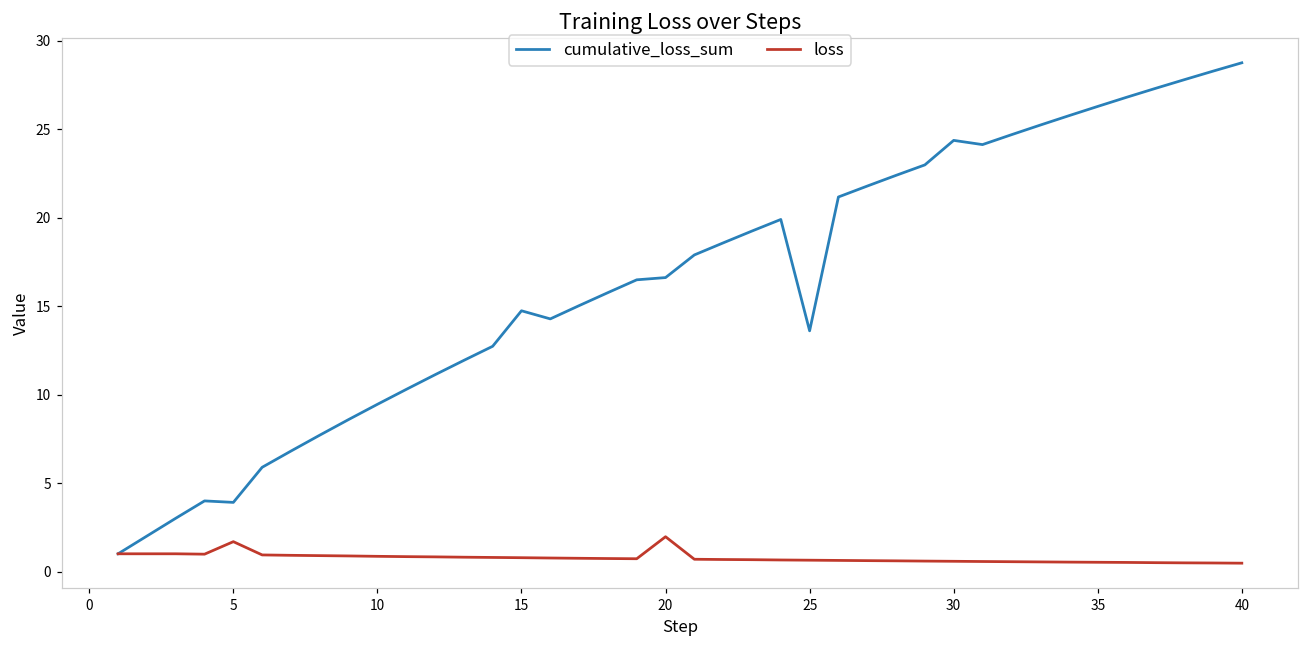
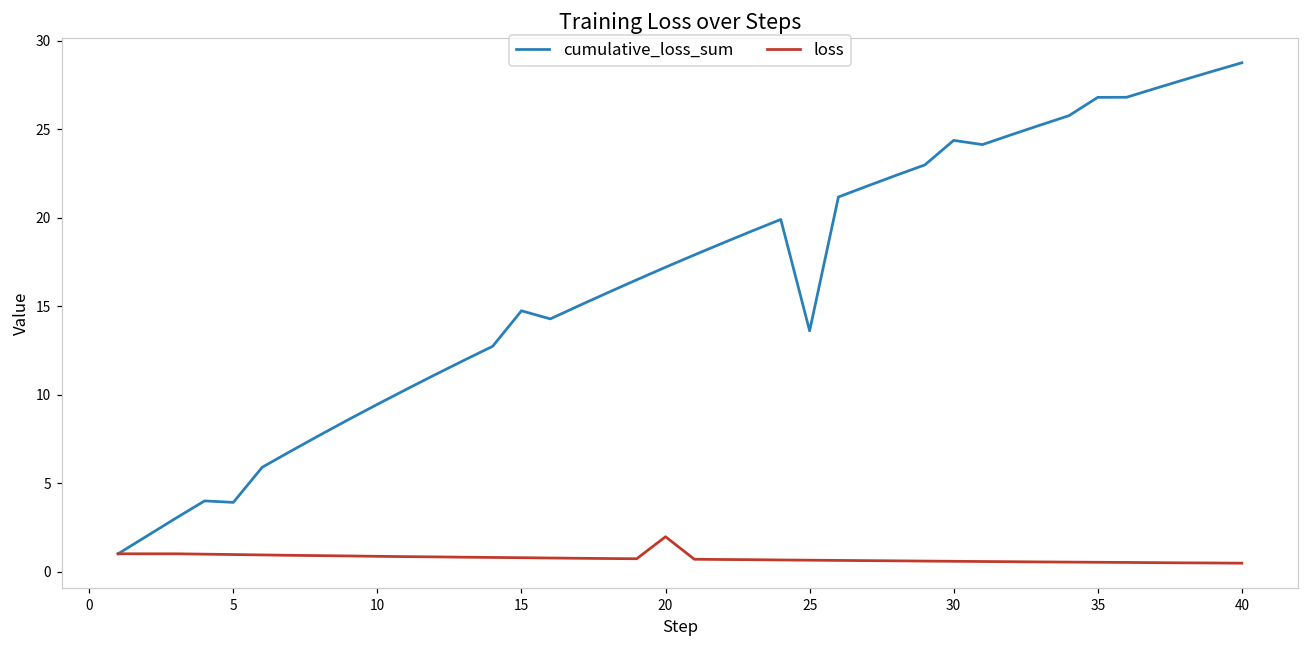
loss, 5: 1.7 -> 1.0
cumulative_loss_sum, 20: 16.6 -> 17.2
cumulative_loss_sum, 35: 26.3 -> 26.8
